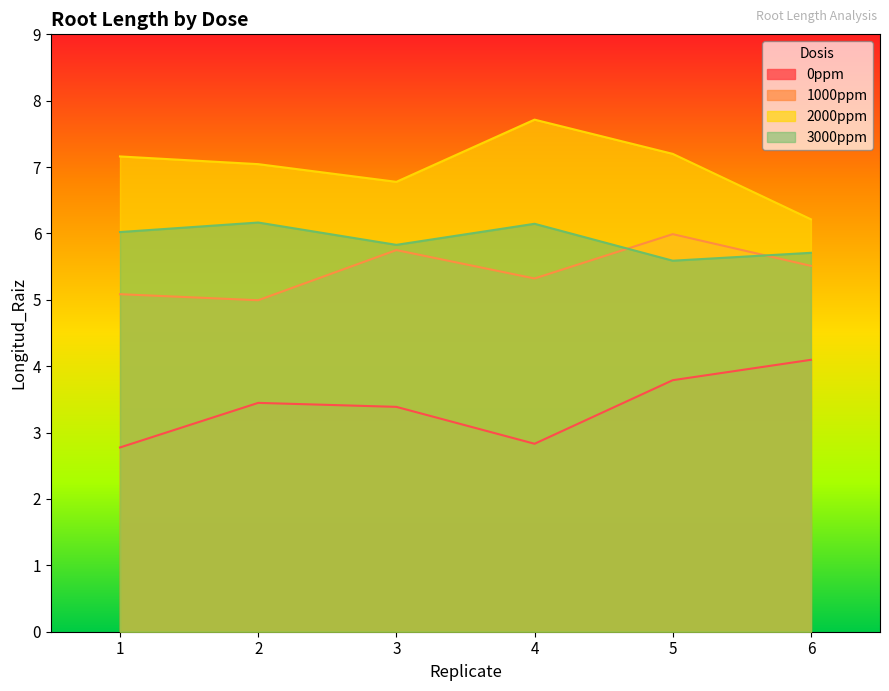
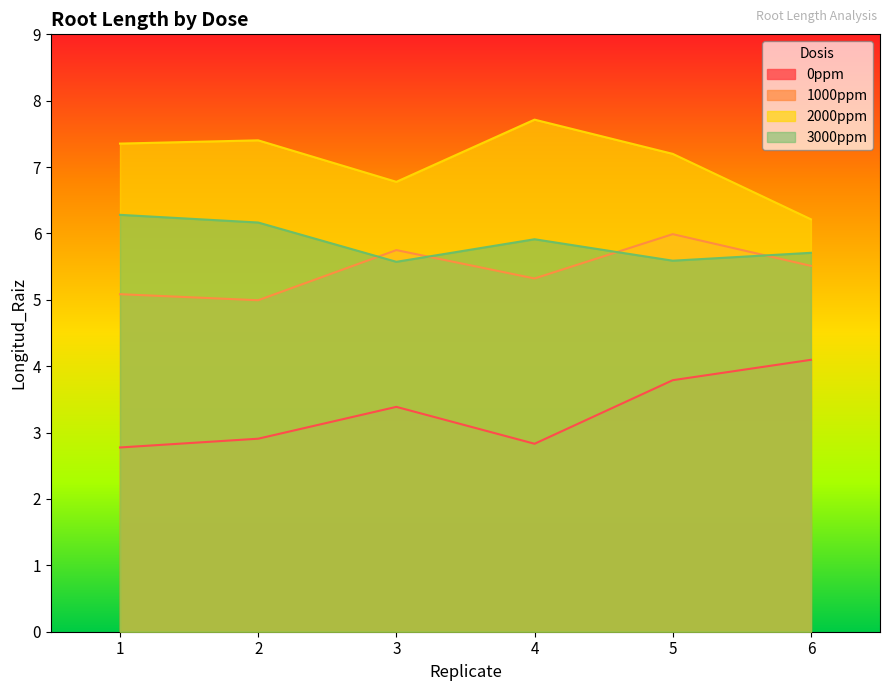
2000ppm, 1: 7.2 -> 7.4
3000ppm, 1: 6.0 -> 6.3
0ppm, 2: 3.4 -> 2.9
2000ppm, 2: 7.0 -> 7.4
3000ppm, 3: 5.8 -> 5.6
3000ppm, 4: 6.1 -> 5.9
